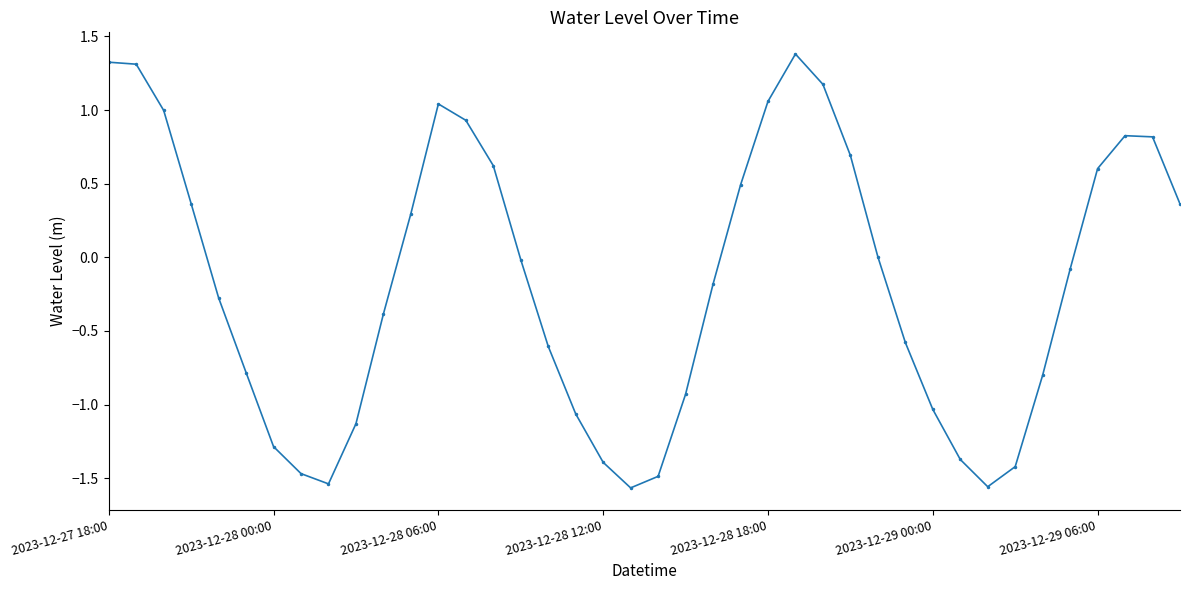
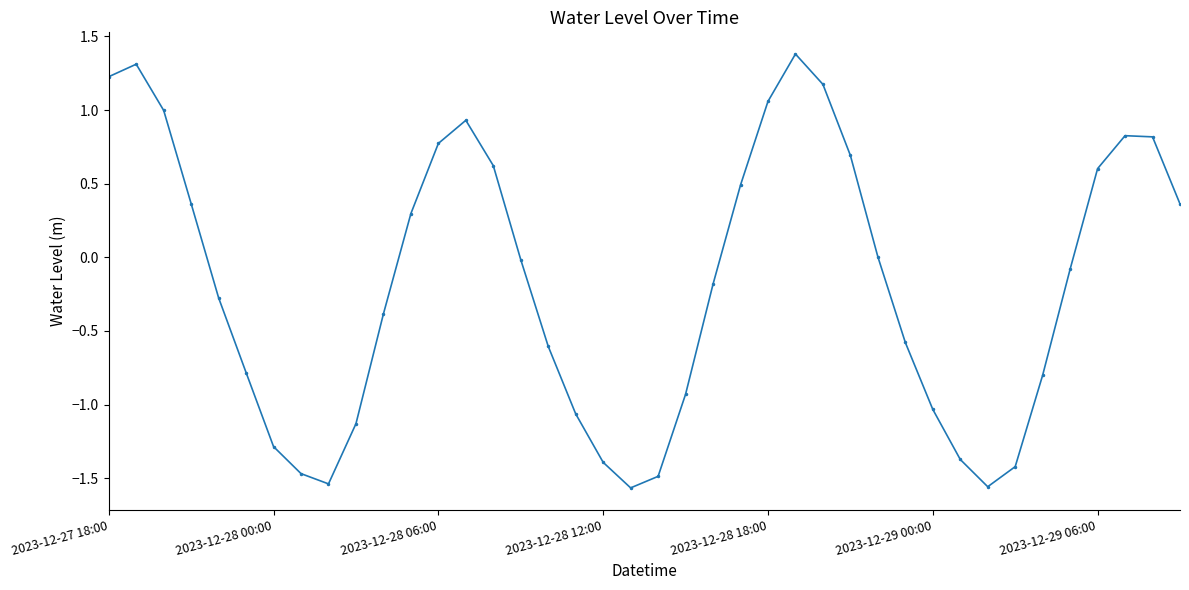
2023-12-27 18:00: 1.32 -> 1.23
2023-12-28 06:00: 1.04 -> 0.77
